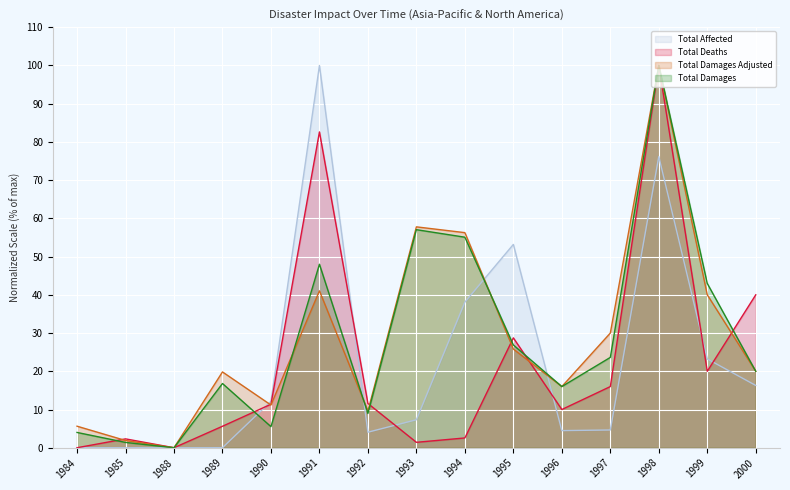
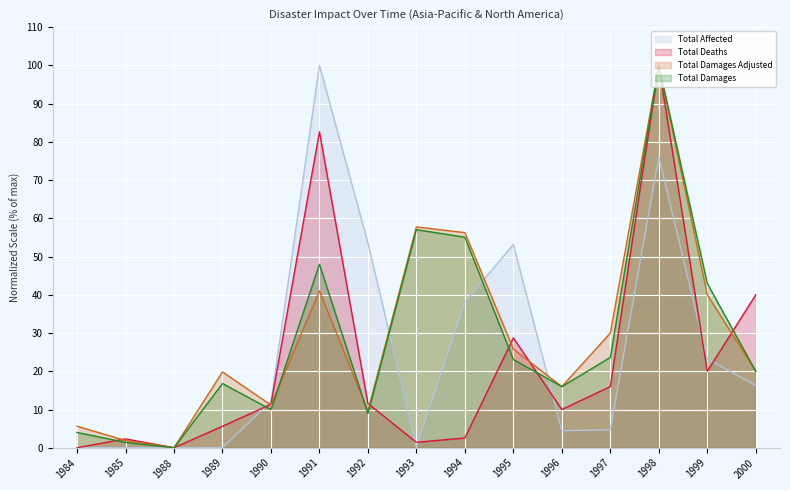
Total Damages, 1990: 6 -> 10
Total Affected, 1992: 4 -> 54
Total Affected, 1993: 7 -> 0
Total Damages, 1995: 27 -> 23
